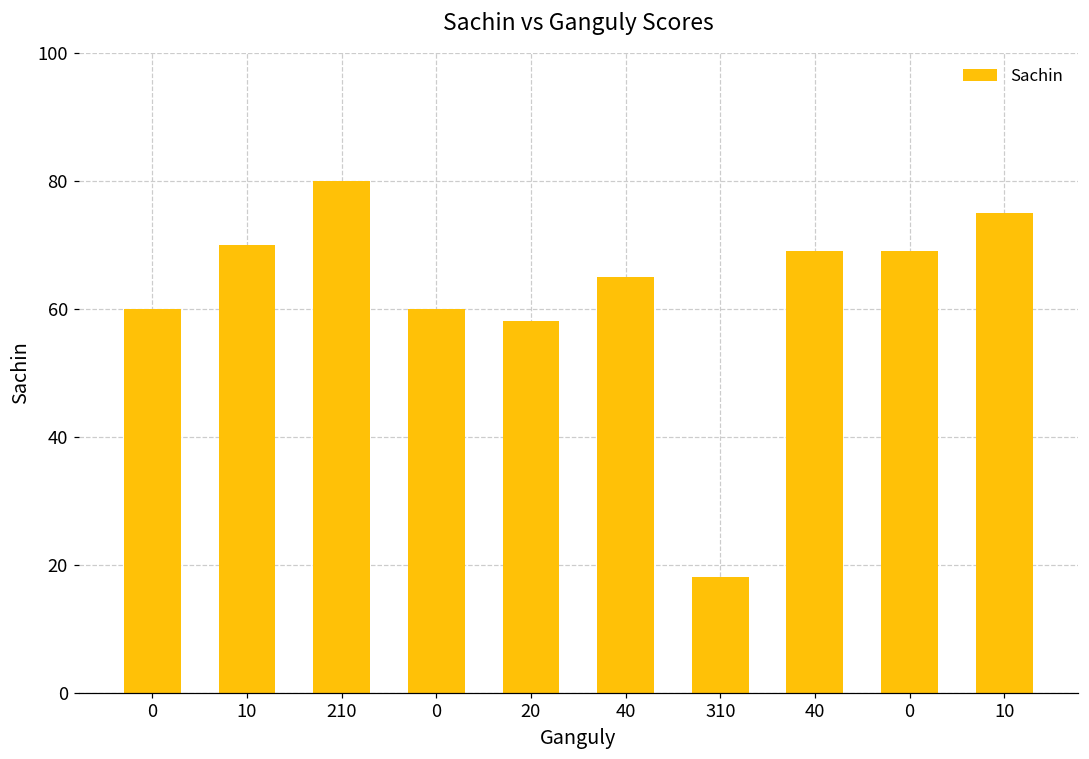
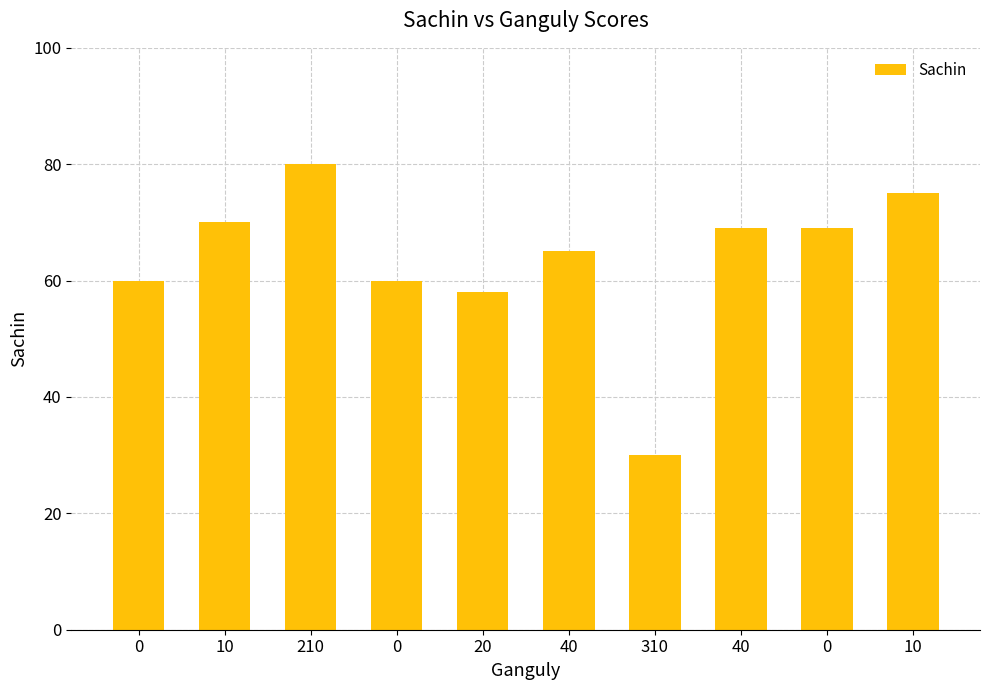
310: 18 -> 30
